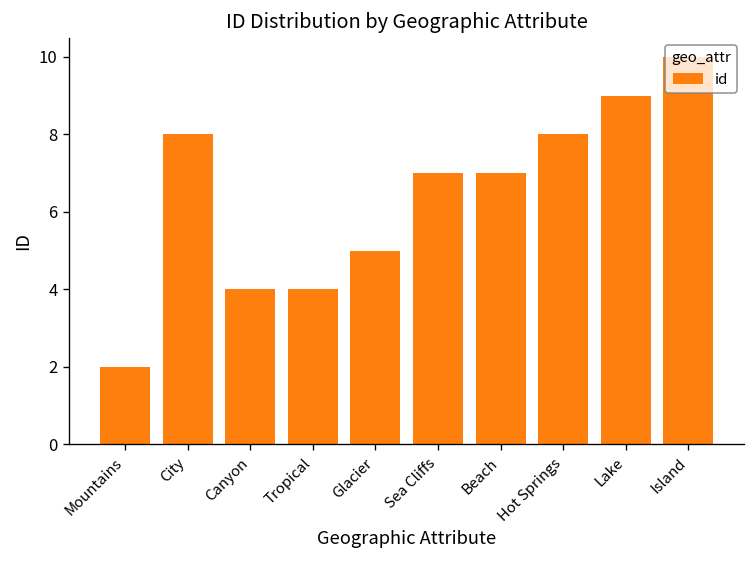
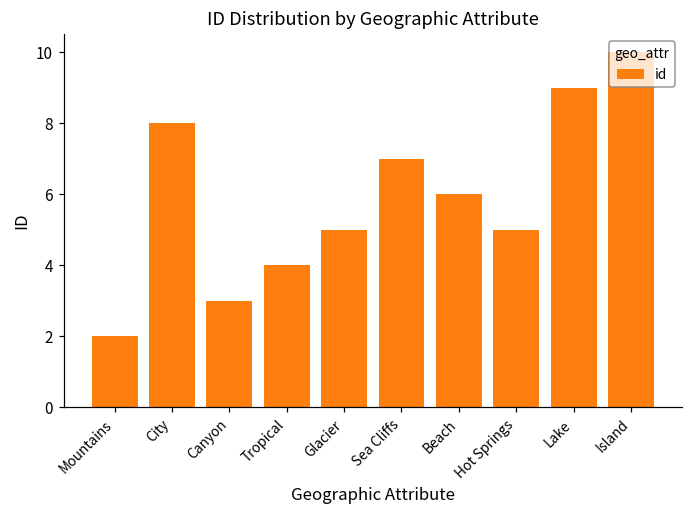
Canyon: 4 -> 3
Beach: 7 -> 6
Hot Springs: 8 -> 5
